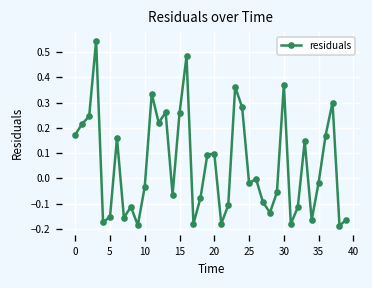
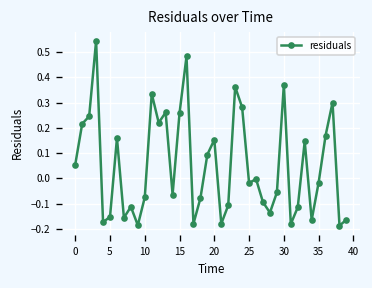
0: 0.17 -> 0.06
10: -0.03 -> -0.07
20: 0.10 -> 0.15
